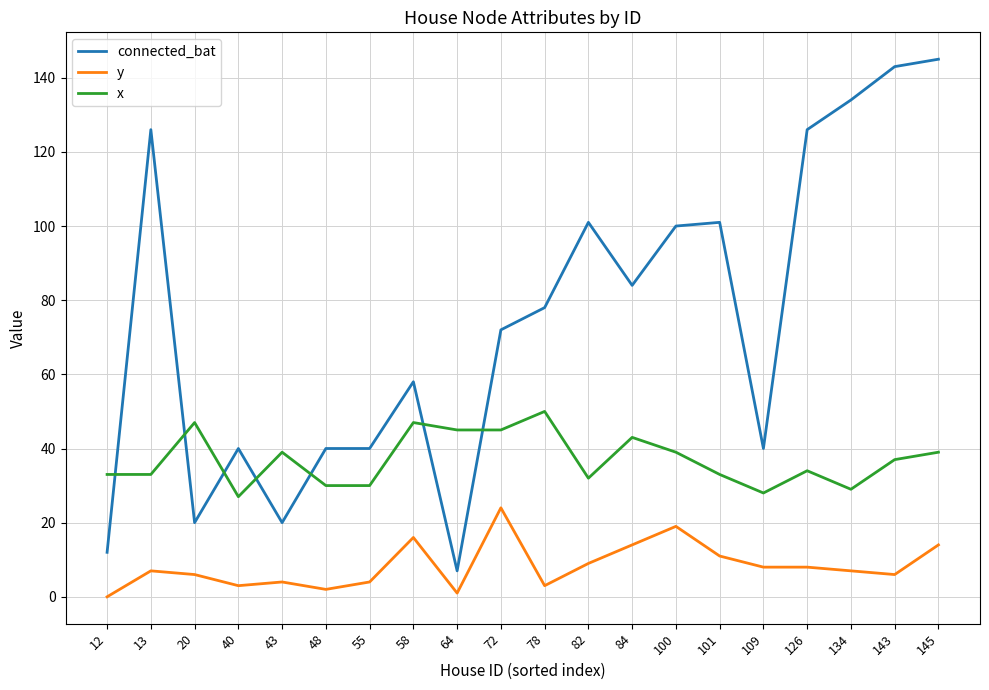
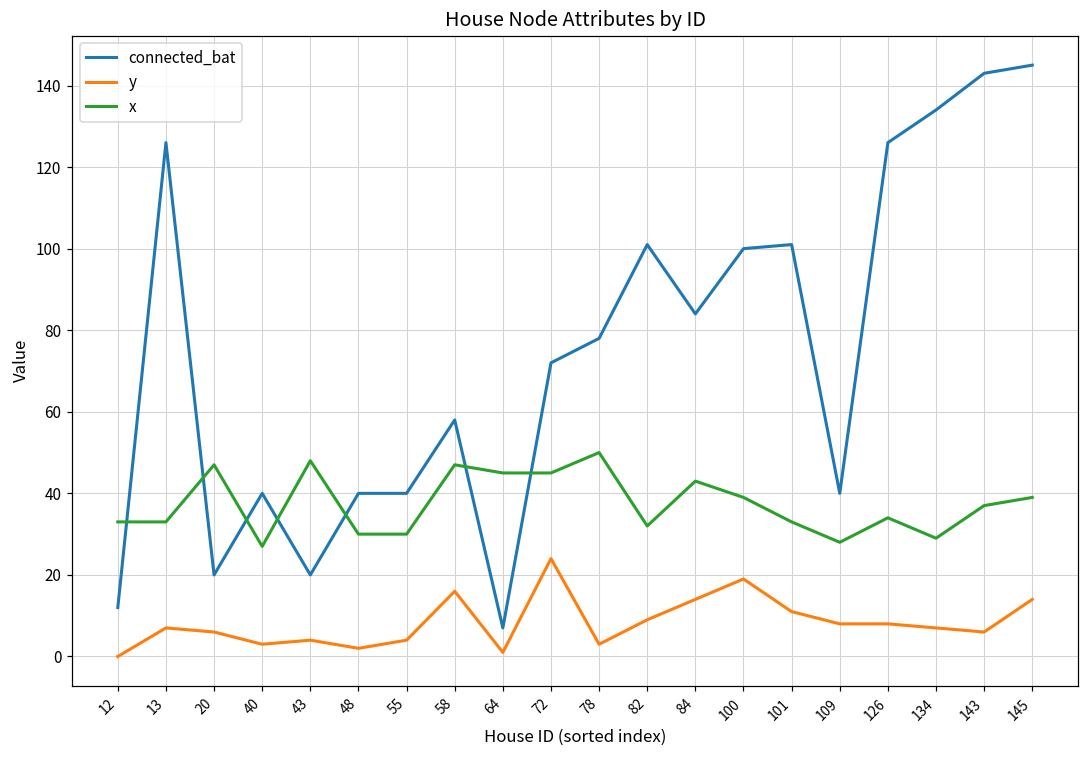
x, 43: 39 -> 48
